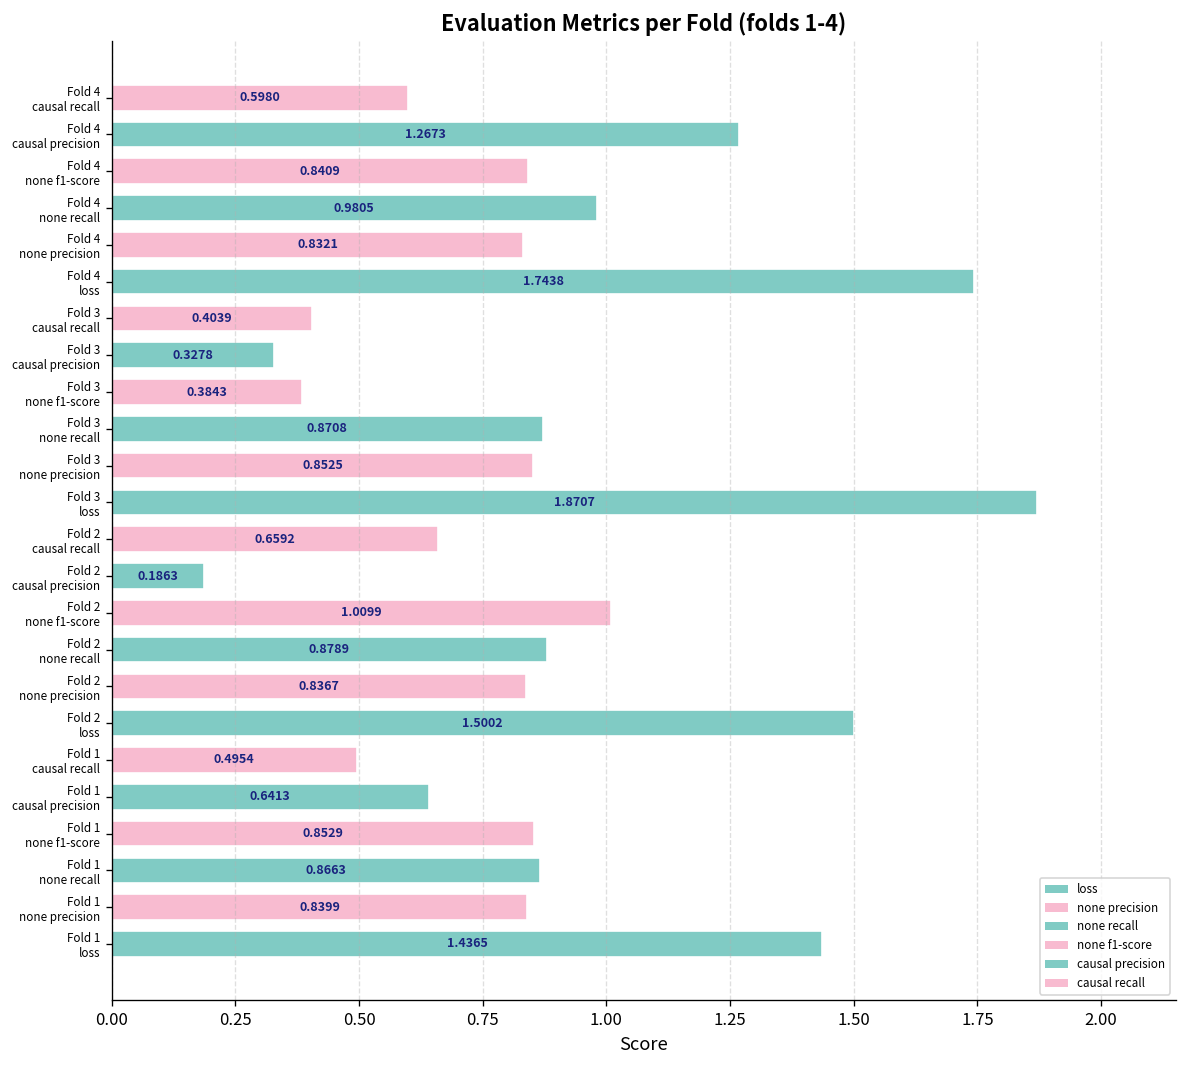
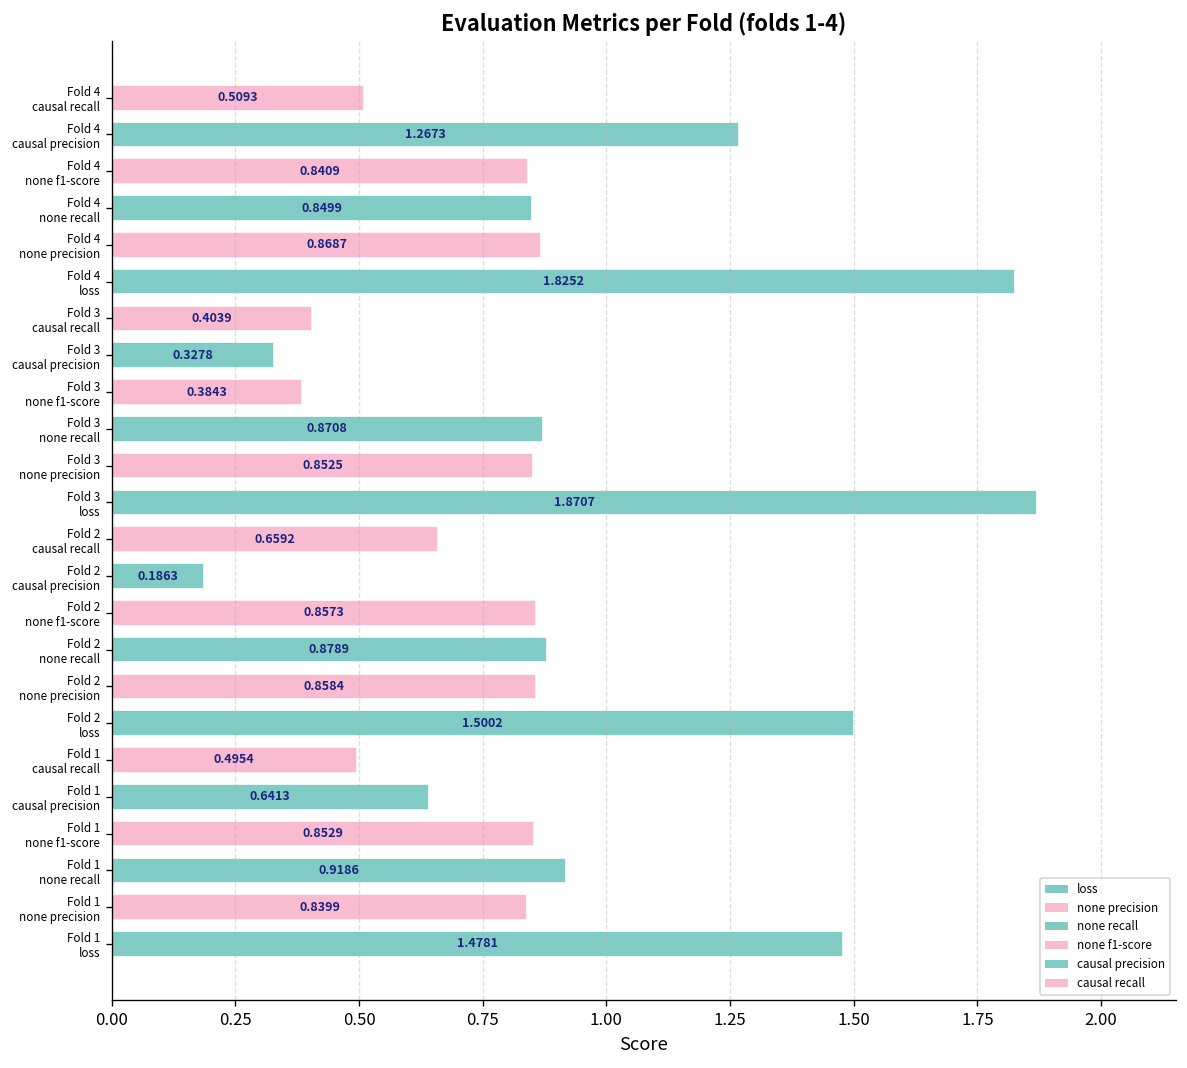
Fold 4 causal recall: 0.5980 -> 0.5093
Fold 4 none recall: 0.9805 -> 0.8499
Fold 4 none precision: 0.8321 -> 0.8687
Fold 4 loss: 1.7438 -> 1.8252
Fold 2 none f1-score: 1.0099 -> 0.8573
Fold 2 none precision: 0.8367 -> 0.8584
Fold 1 none recall: 0.8663 -> 0.9186
Fold 1 loss: 1.4365 -> 1.4781
